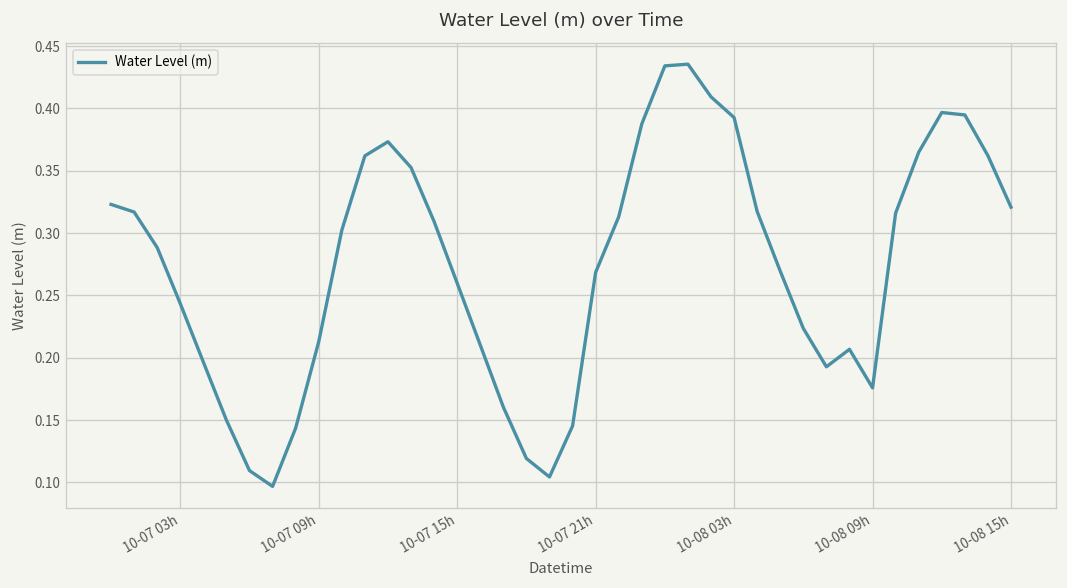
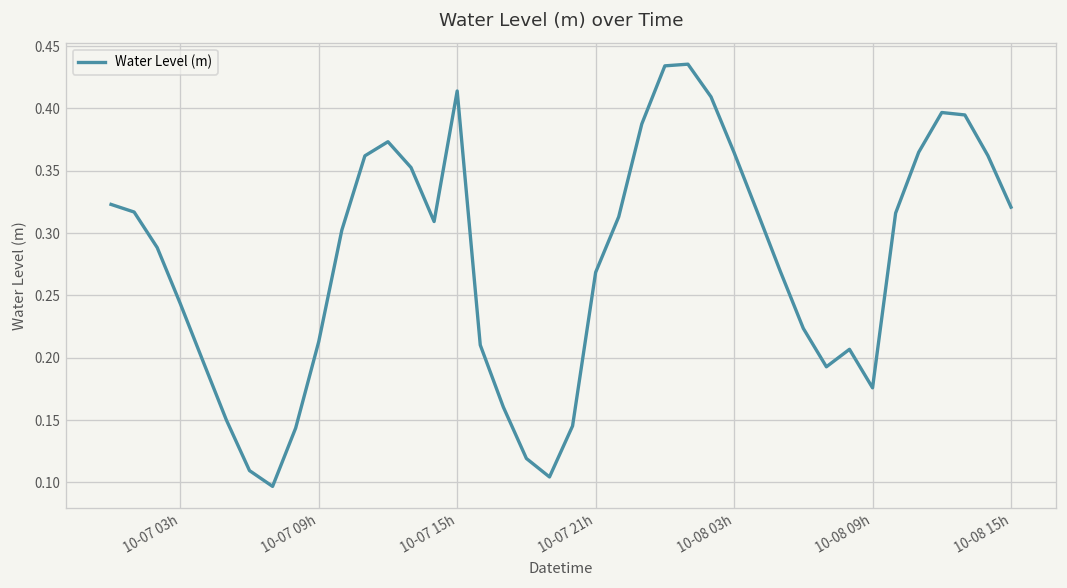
10-07 15h: 0.260 -> 0.414
10-08 03h: 0.393 -> 0.365
